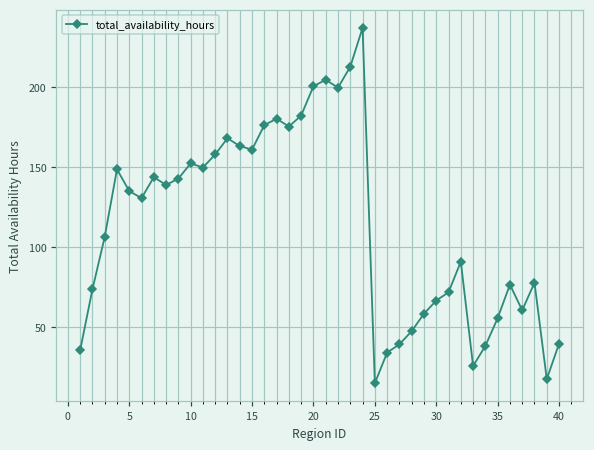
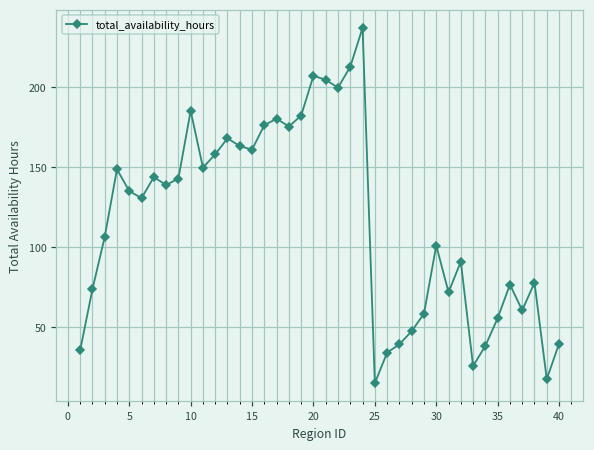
10: 152 -> 185
20: 200 -> 207
30: 66 -> 101
